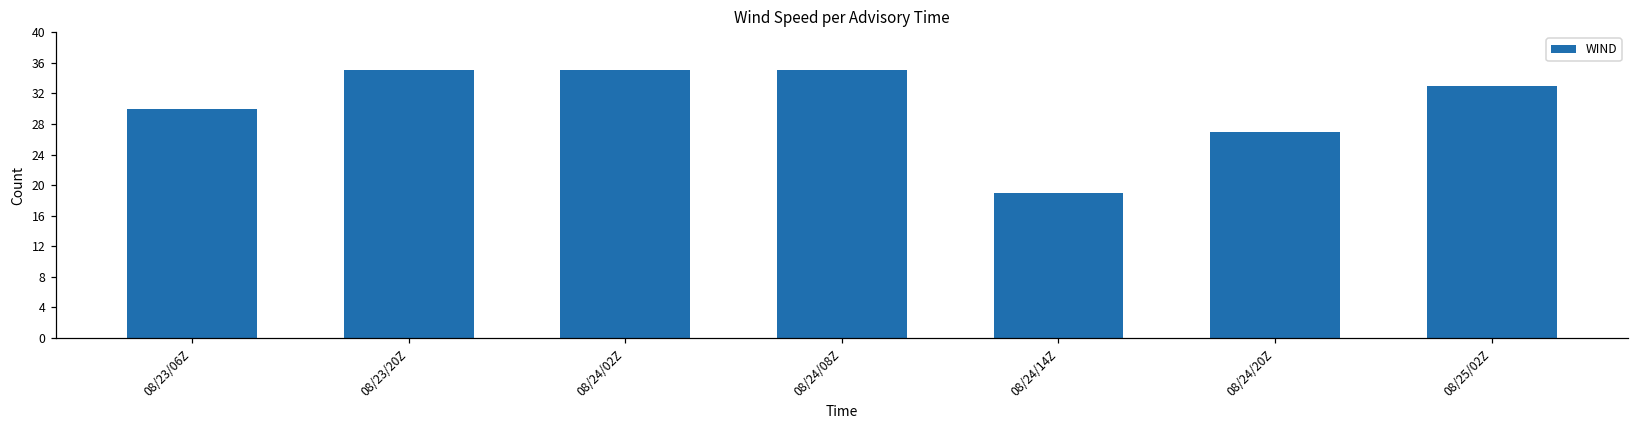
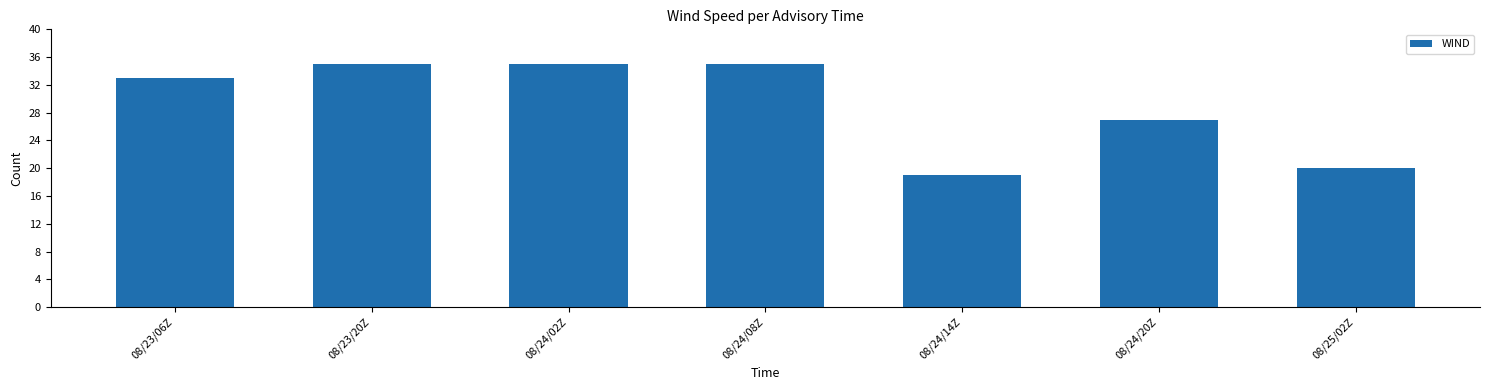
08/23/06Z: 30 -> 33
08/25/02Z: 33 -> 20
